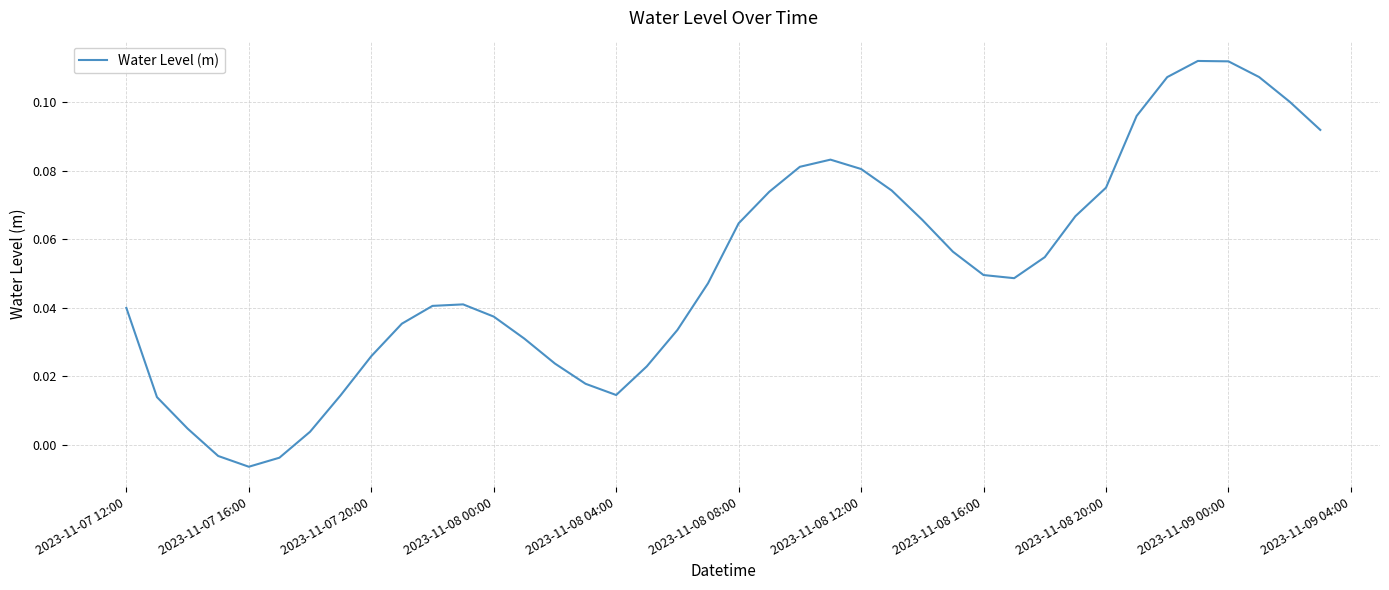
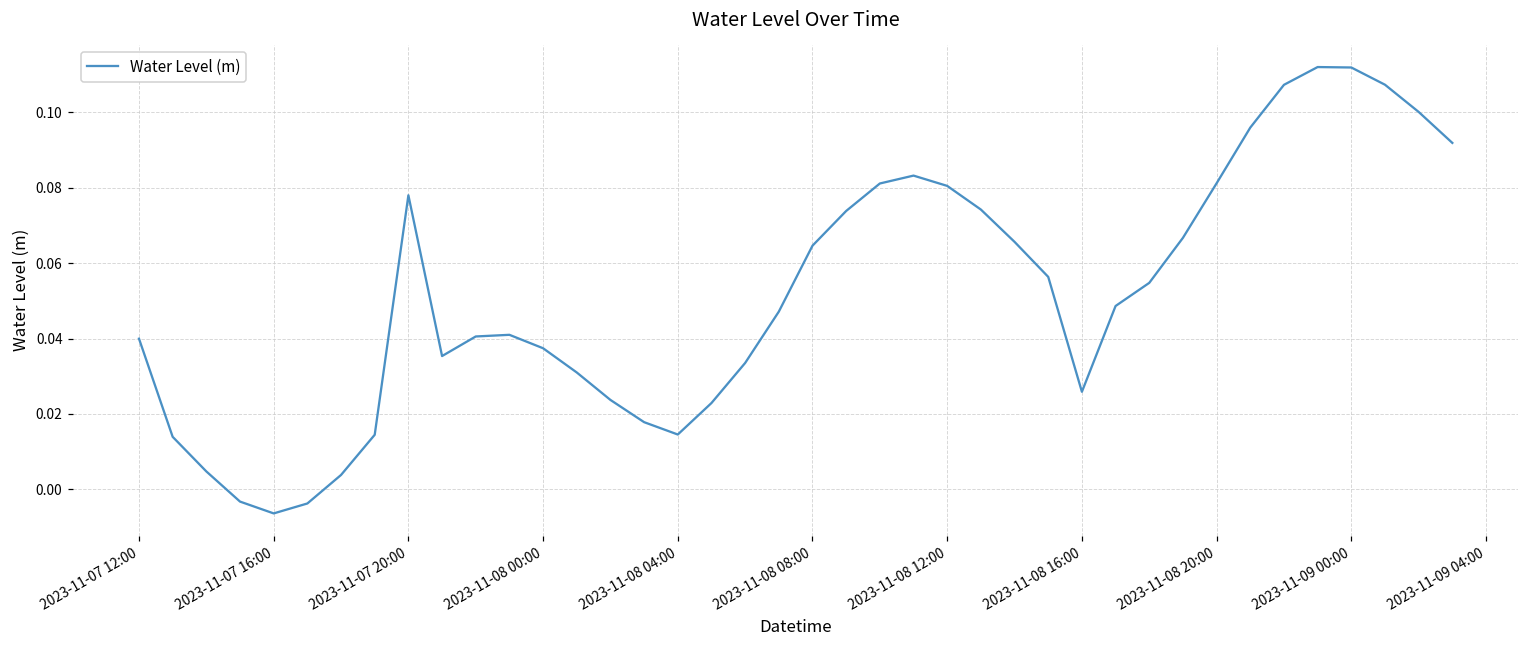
2023-11-07 20:00: 0.026 -> 0.078
2023-11-08 16:00: 0.050 -> 0.026
2023-11-08 20:00: 0.075 -> 0.081
